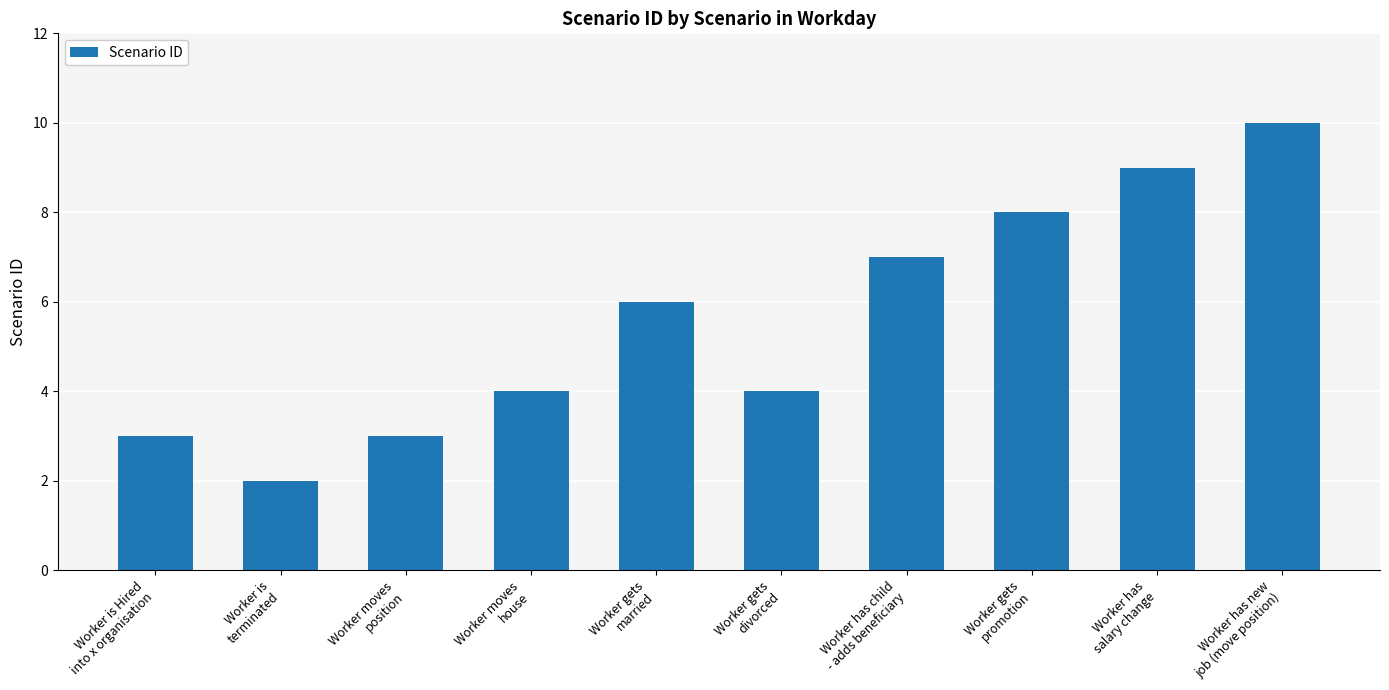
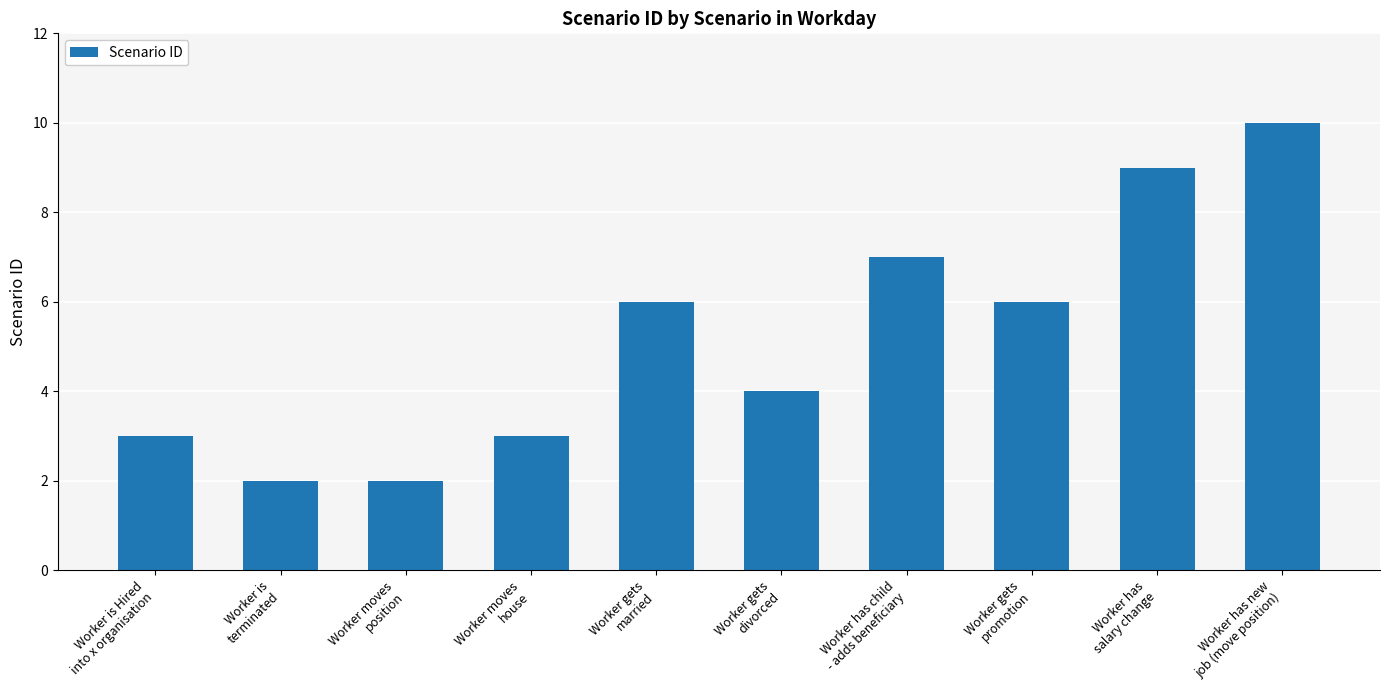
Worker moves position: 3 -> 2
Worker moves house: 4 -> 3
Worker gets promotion: 8 -> 6
